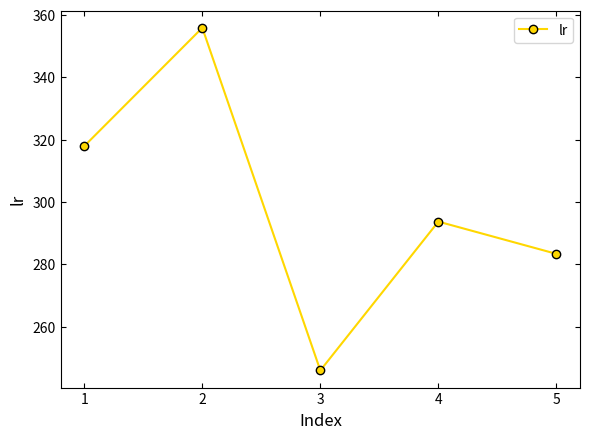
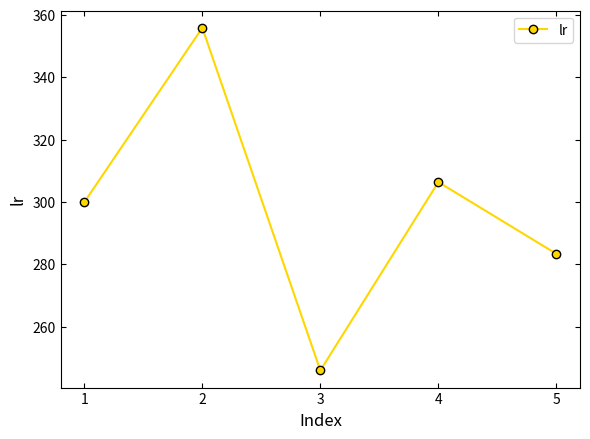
1: 318 -> 300
4: 294 -> 306
